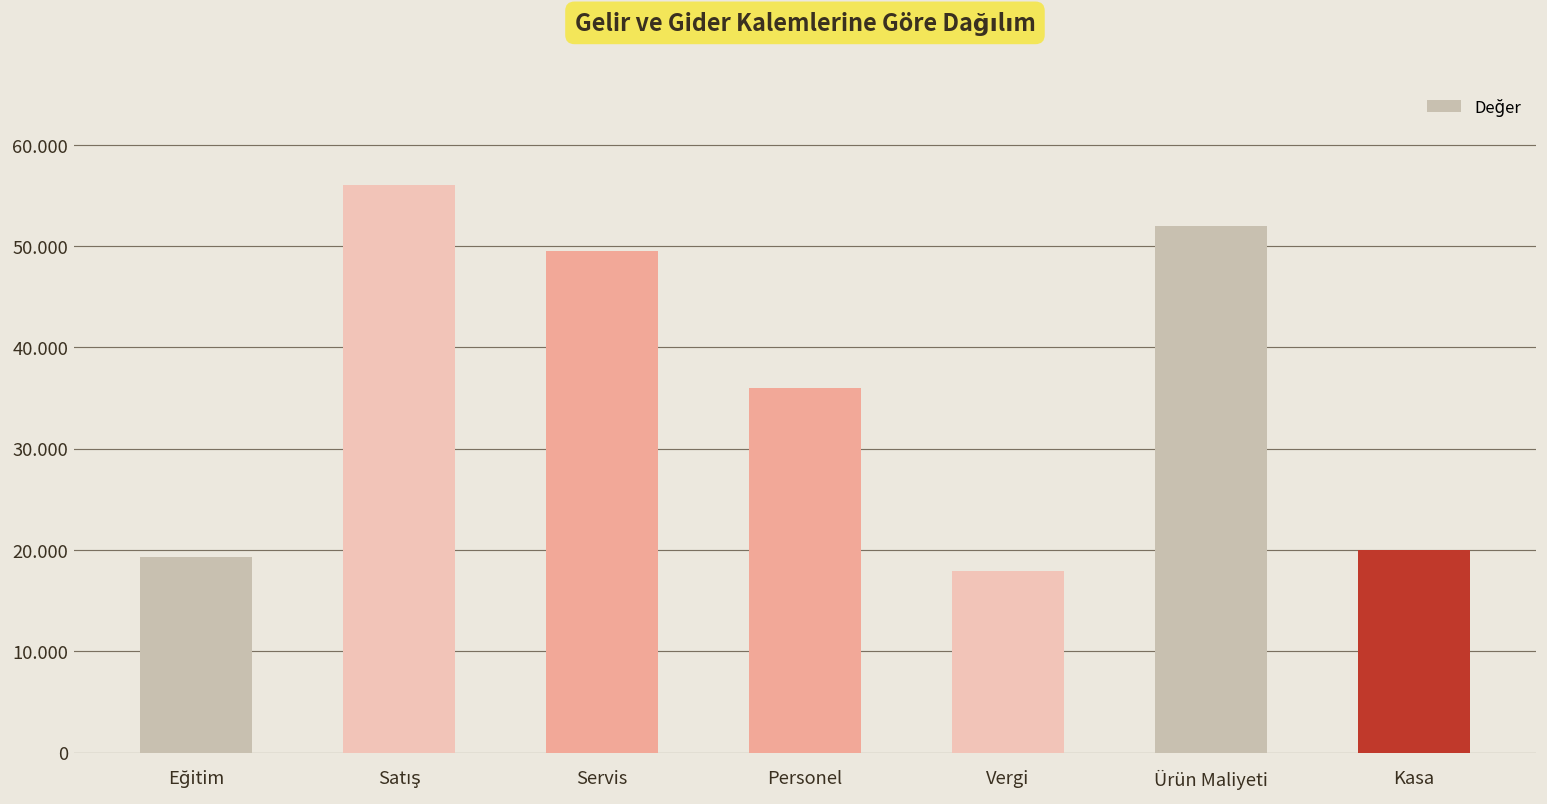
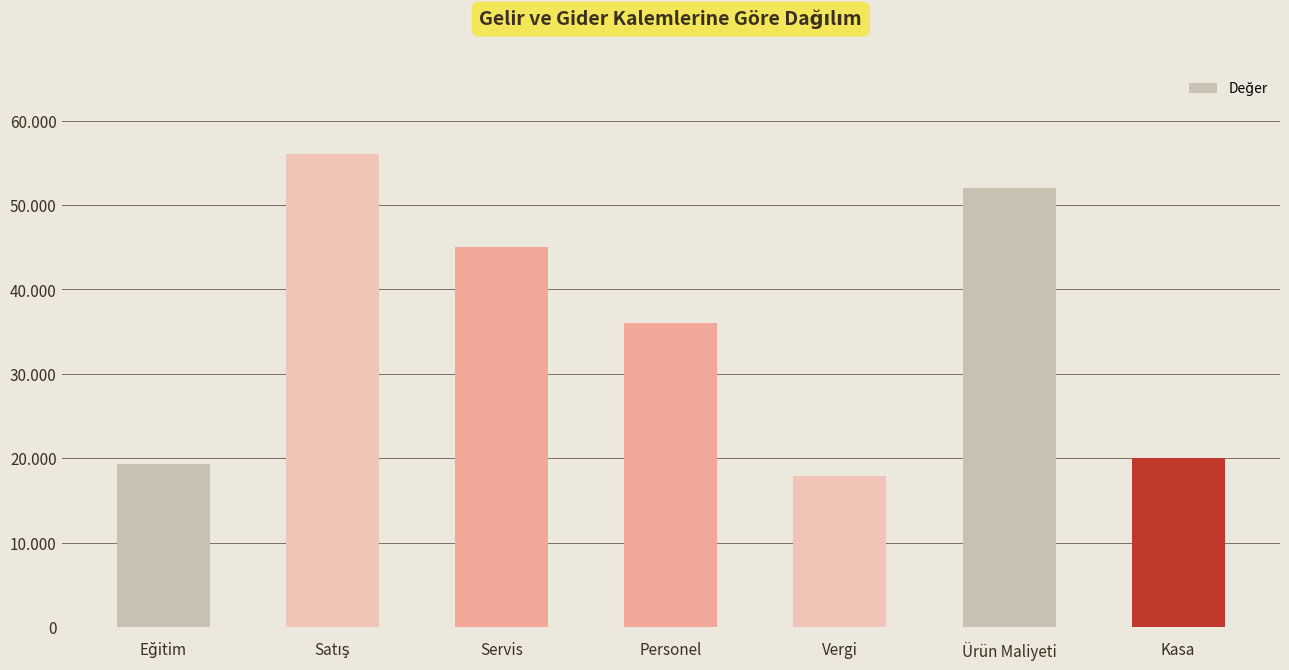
Servis: 50 -> 45
